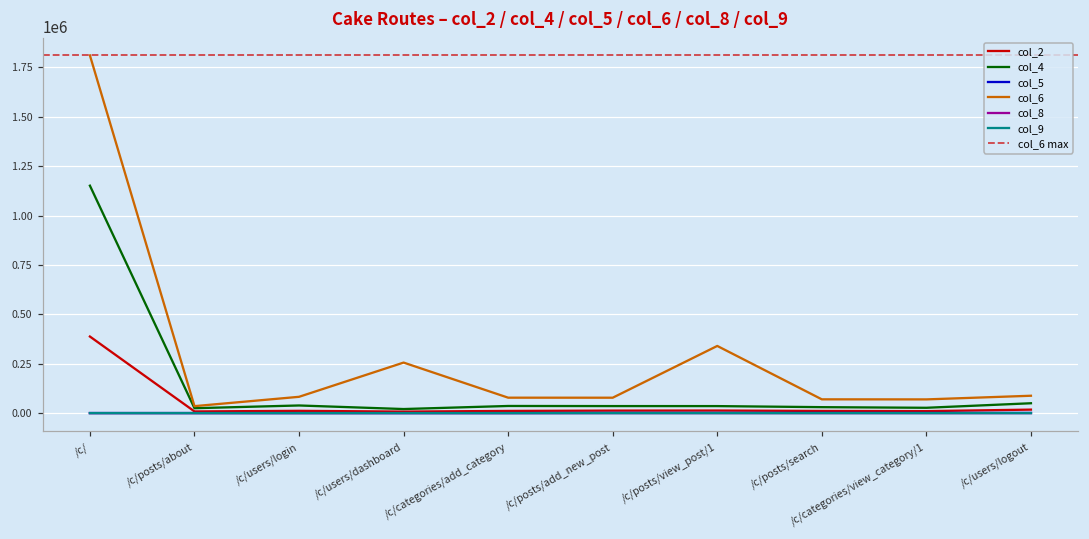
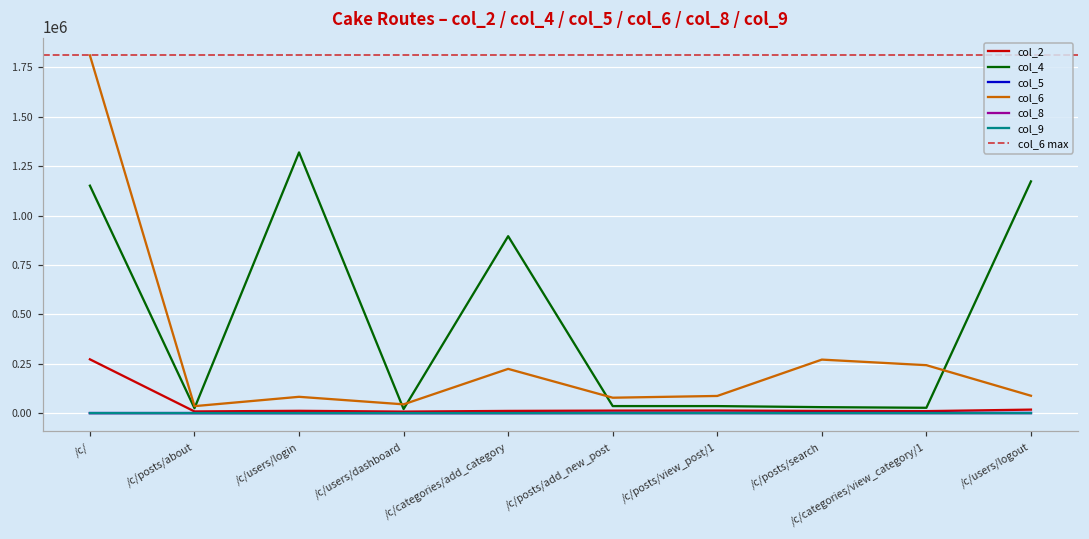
col_2, /c/: 390000 -> 270000
col_4, /c/users/login: 40000 -> 1320000
col_6, /c/users/dashboard: 260000 -> 40000
col_4, /c/categories/add_category: 40000 -> 900000
col_6, /c/categories/add_category: 80000 -> 220000
col_6, /c/posts/view_post/1: 340000 -> 90000
col_6, /c/posts/search: 70000 -> 270000
col_6, /c/categories/view_category/1: 70000 -> 240000
col_4, /c/users/logout: 50000 -> 1170000
